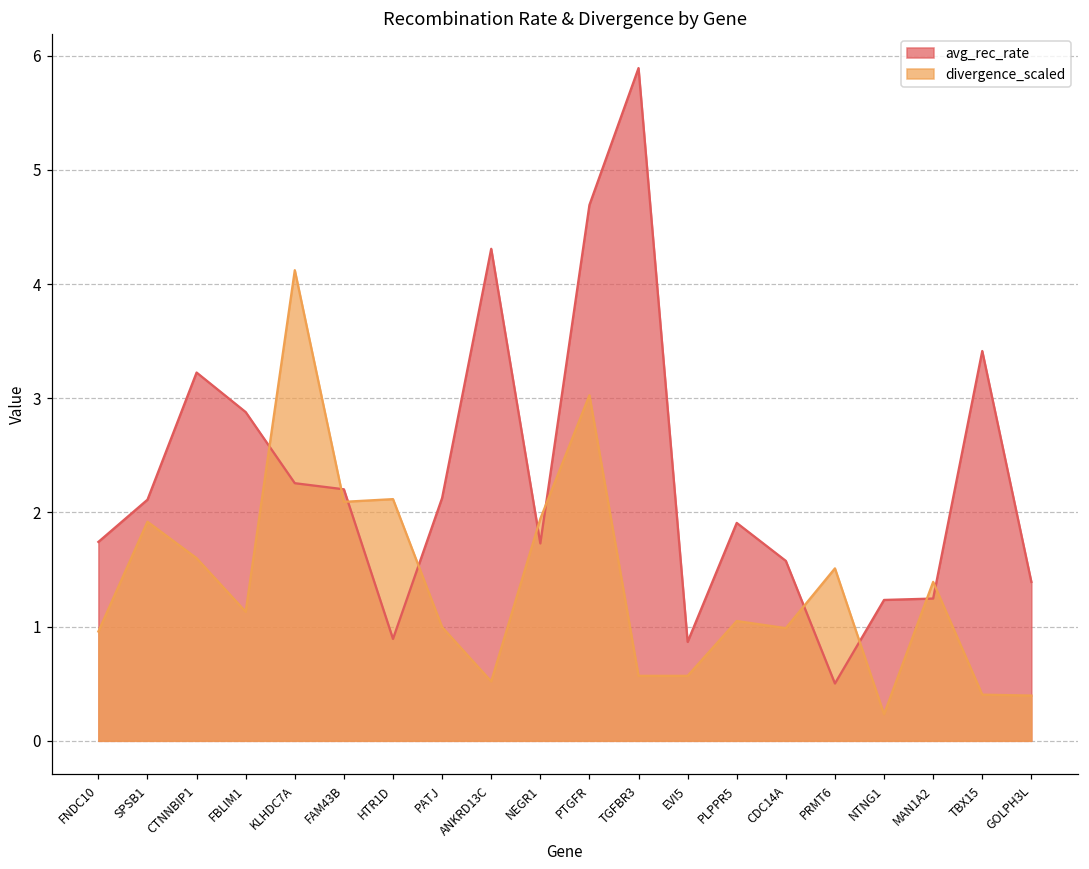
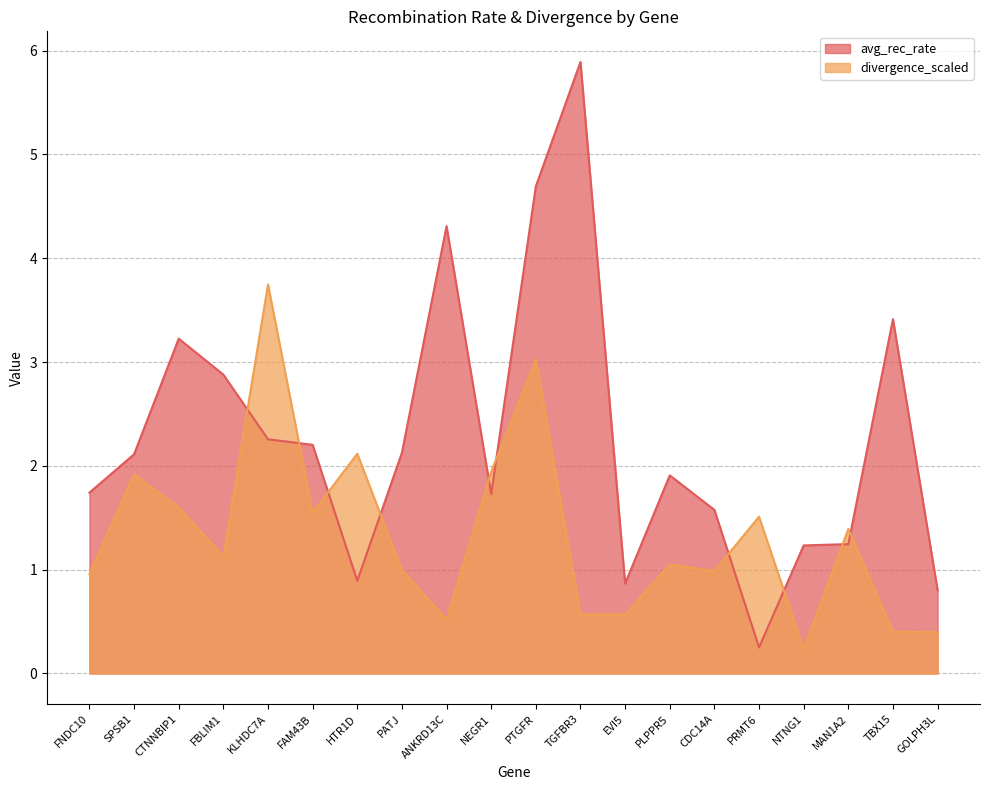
divergence_scaled, KLHDC7A: 4.12 -> 3.75
divergence_scaled, FAM43B: 2.09 -> 1.55
avg_rec_rate, PRMT6: 0.50 -> 0.25
avg_rec_rate, GOLPH3L: 1.39 -> 0.80
